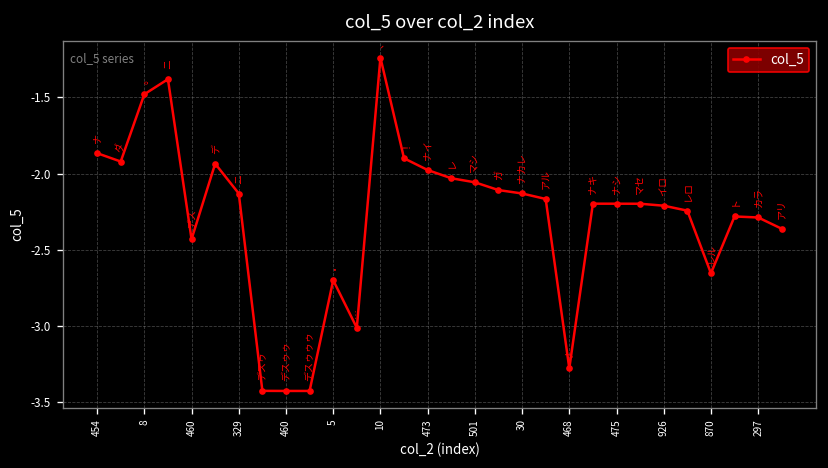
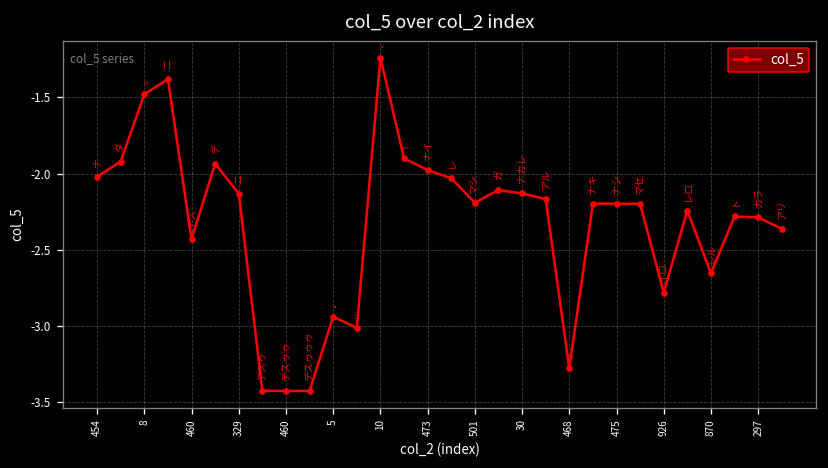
454: -1.87 -> -2.02
5: -2.70 -> -2.94
501: -2.06 -> -2.19
926: -2.21 -> -2.78
